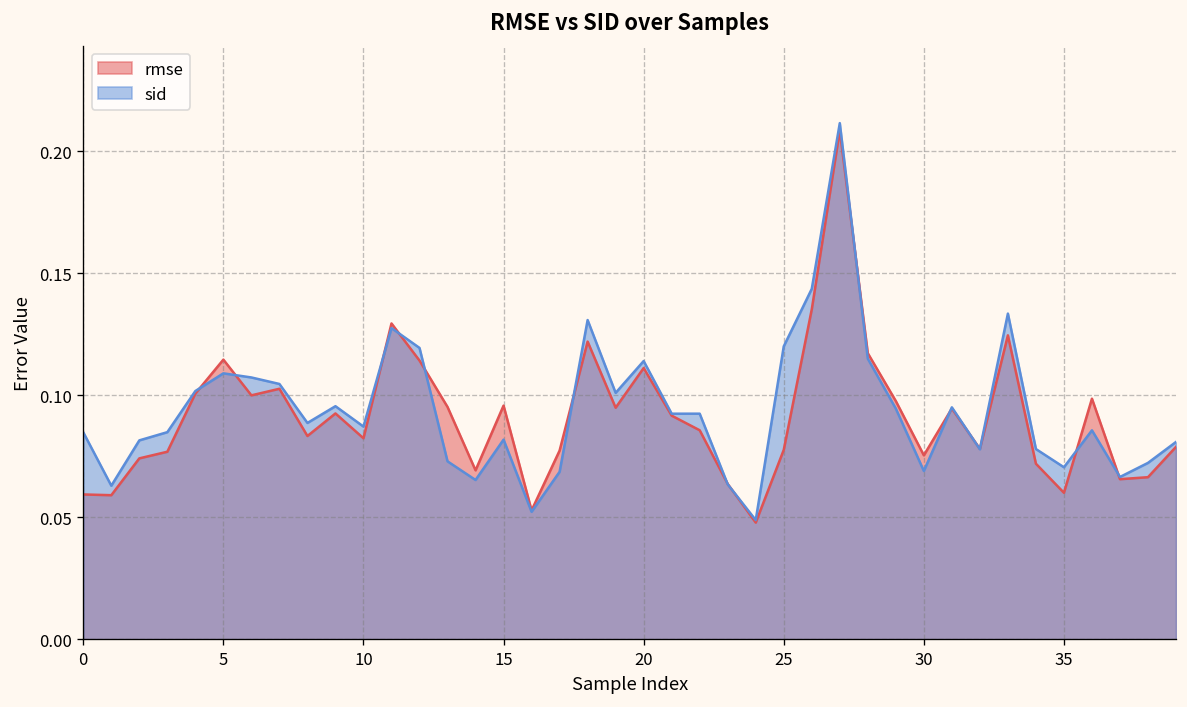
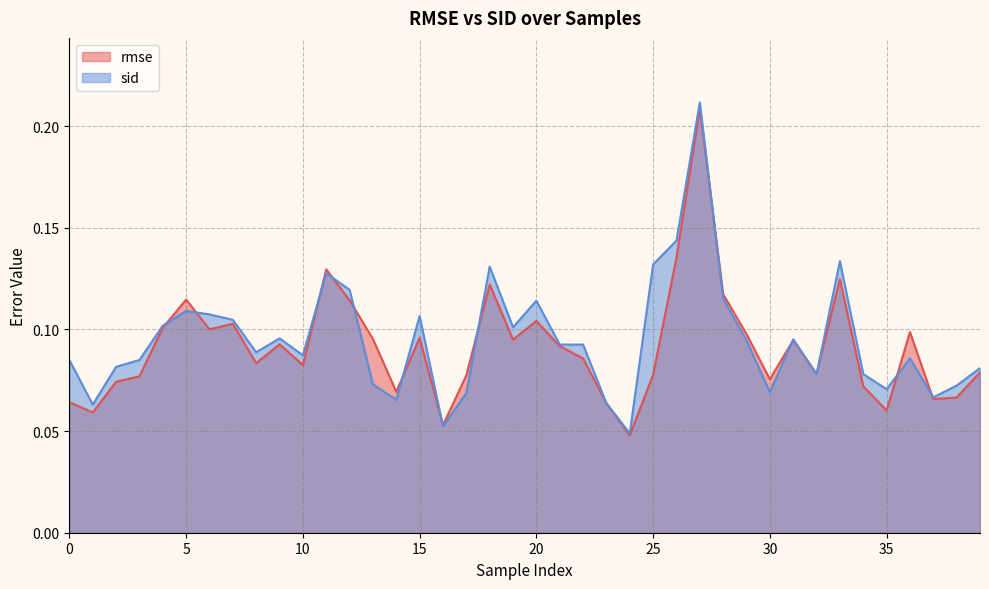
rmse, 0: 0.059 -> 0.064
sid, 15: 0.082 -> 0.107
rmse, 20: 0.111 -> 0.104
sid, 25: 0.120 -> 0.132
